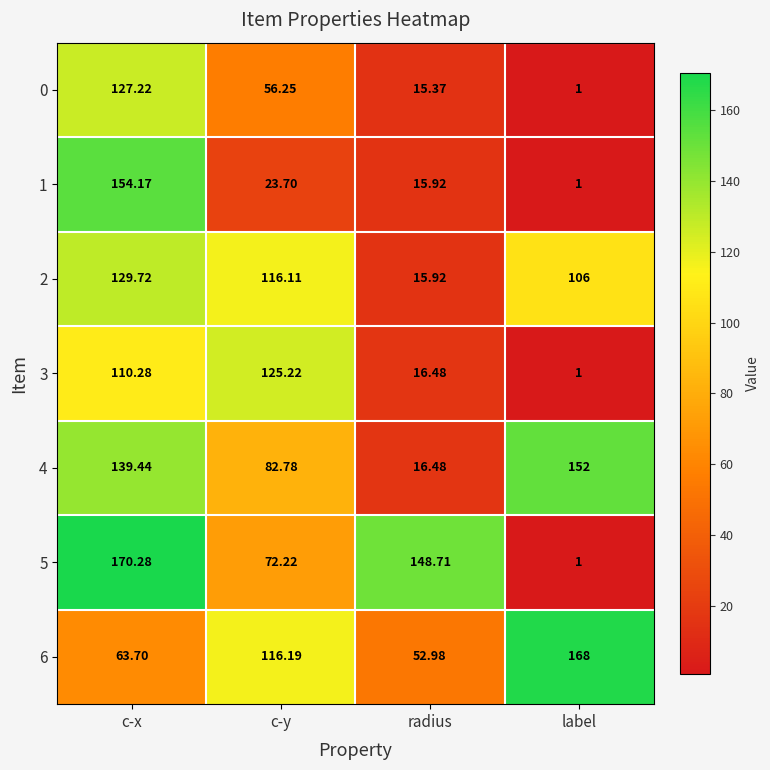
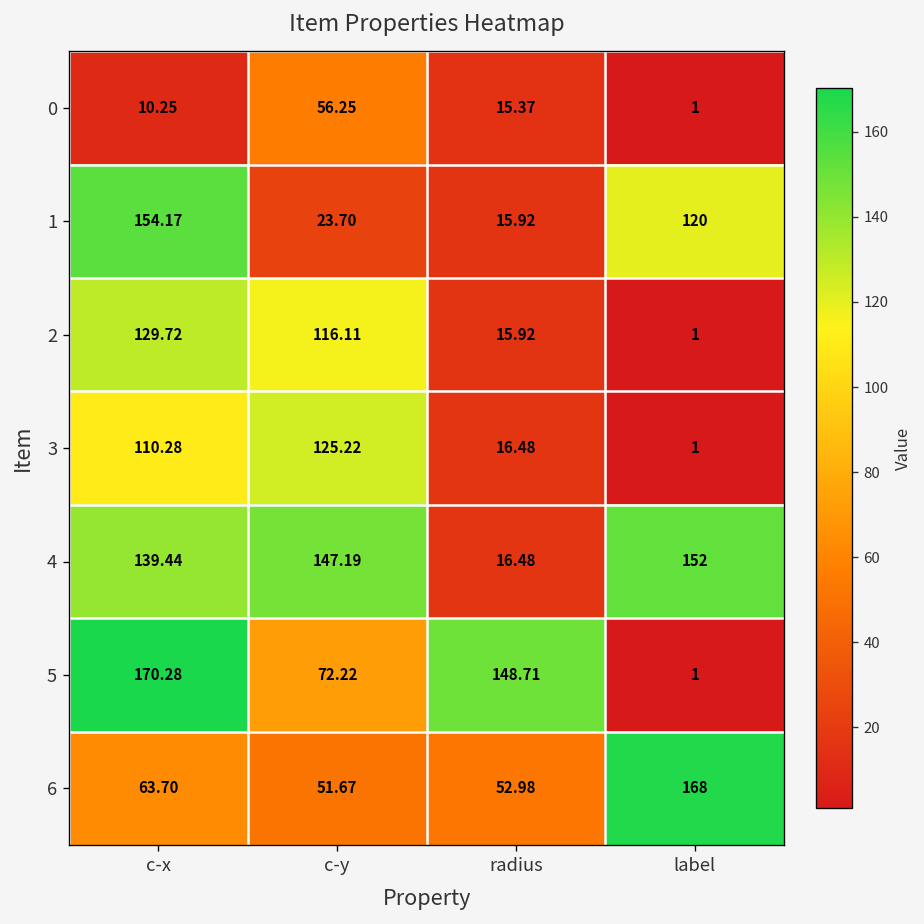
0, c-x: 127.22 -> 10.25
1, label: 1 -> 120
2, label: 106 -> 1
4, c-y: 82.78 -> 147.19
6, c-y: 116.19 -> 51.67
